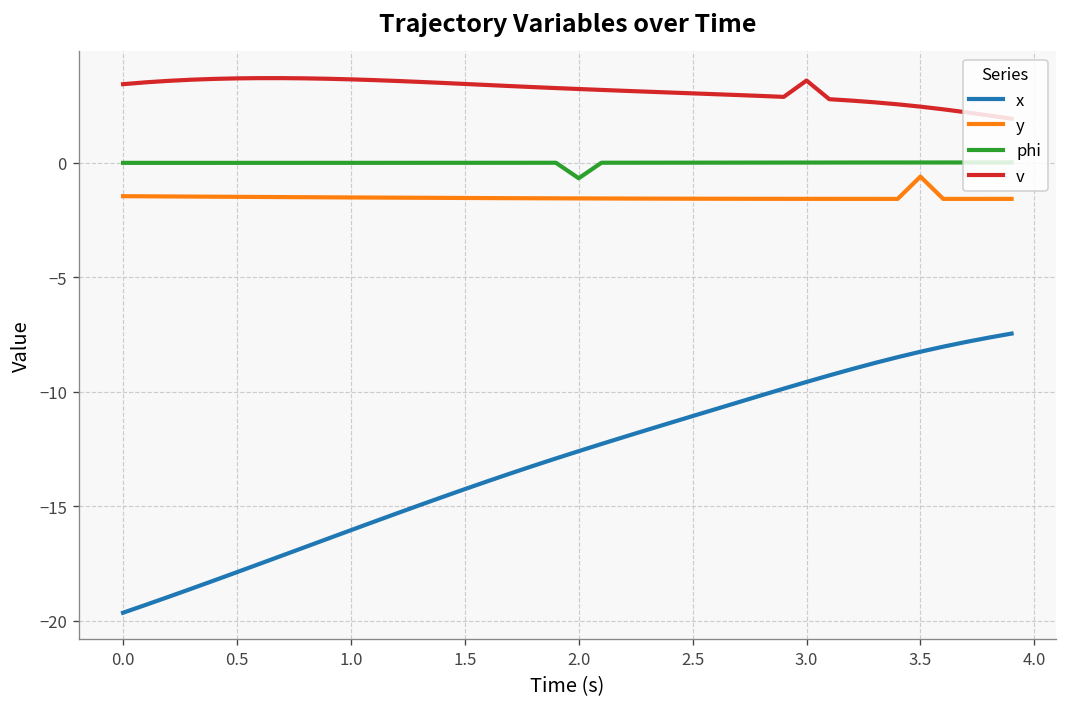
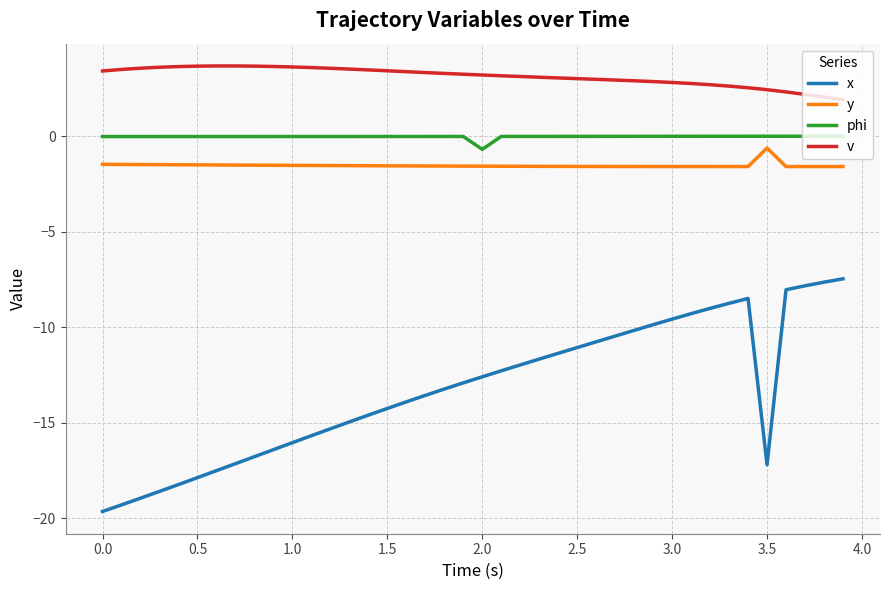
v, 3.0: 3.6 -> 2.8
x, 3.5: -8.3 -> -17.2
